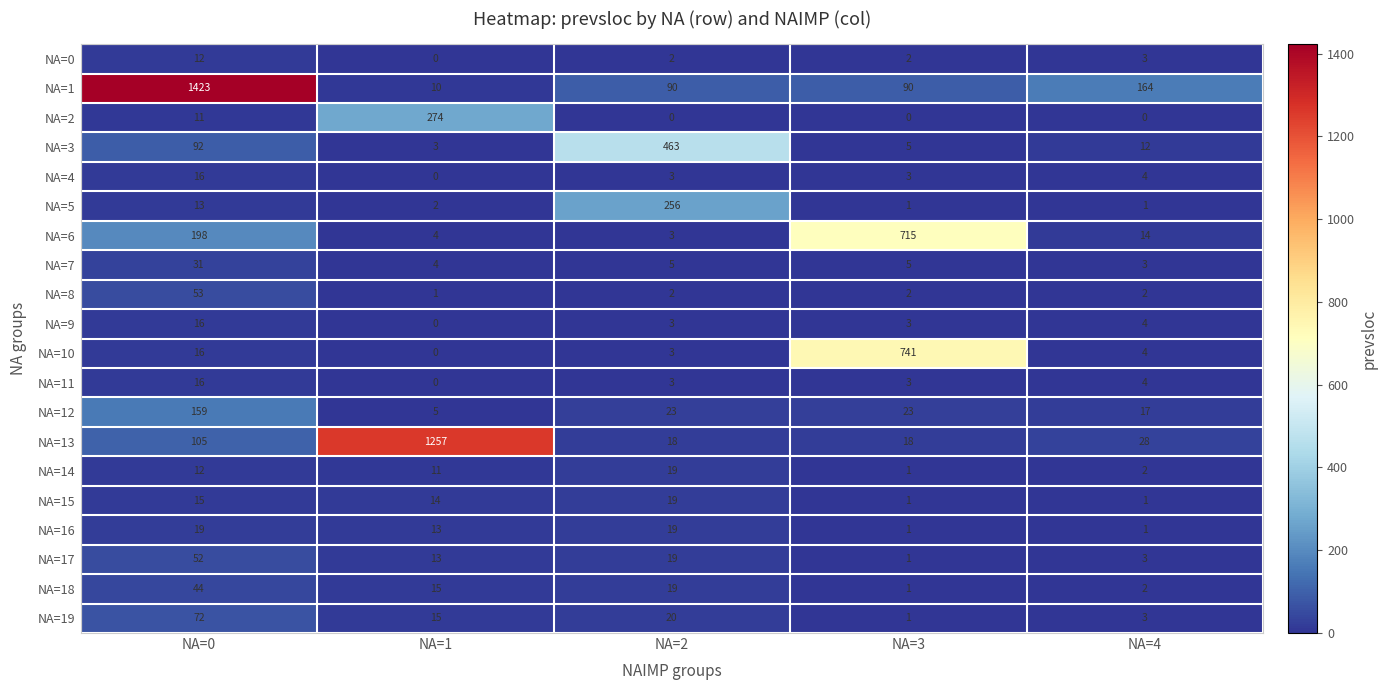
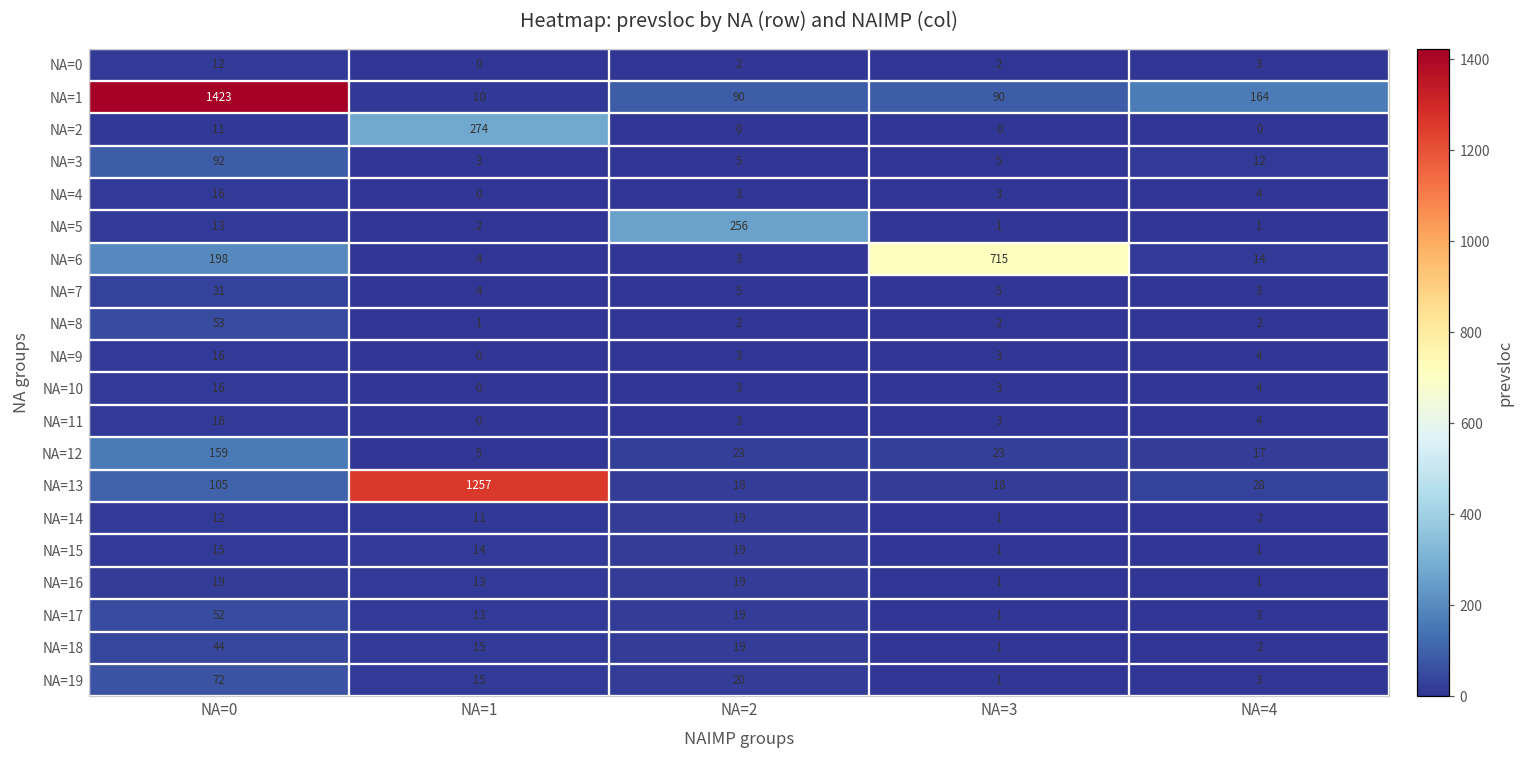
NA=3, NA=2: 463 -> 5
NA=10, NA=3: 741 -> 3
